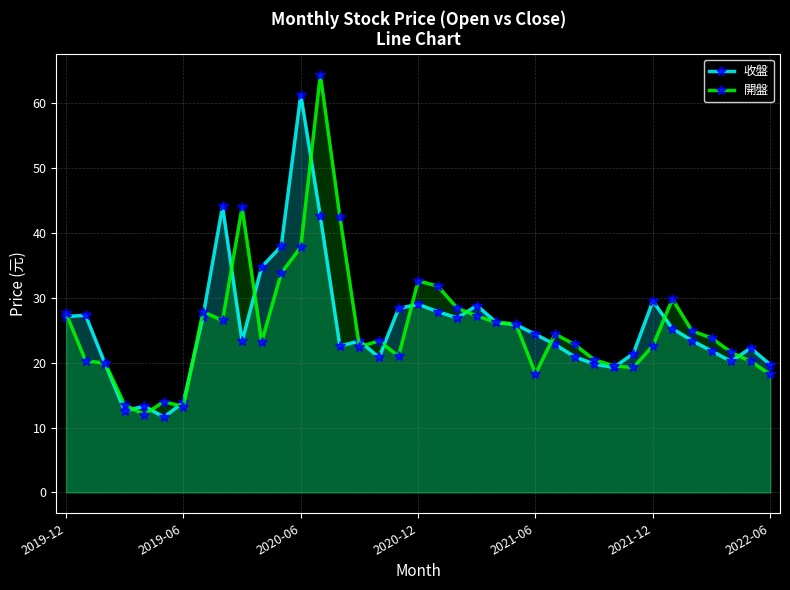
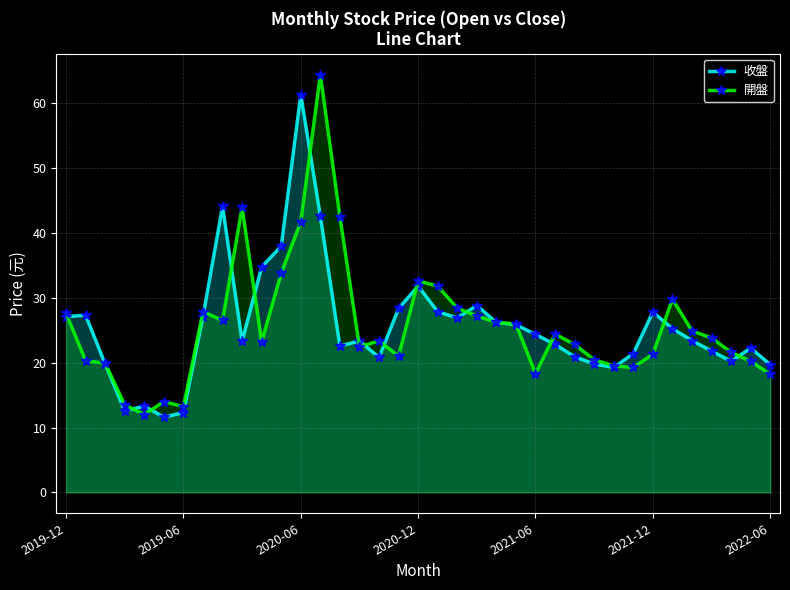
收盤, 2019-06: 14 -> 12
開盤, 2020-06: 38 -> 42
收盤, 2020-12: 29 -> 32
收盤, 2021-12: 30 -> 28
開盤, 2021-12: 23 -> 21
